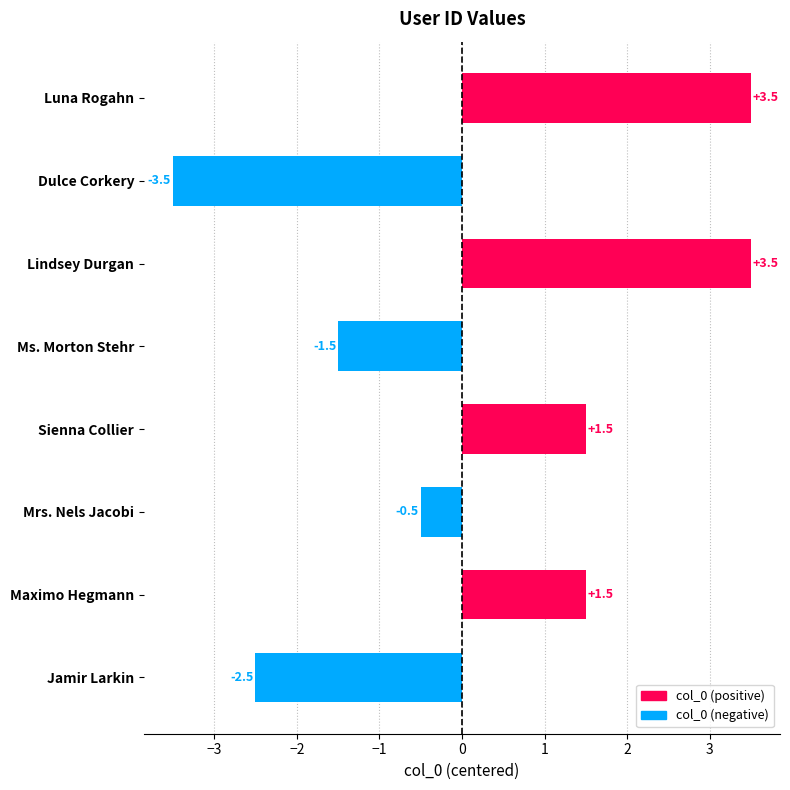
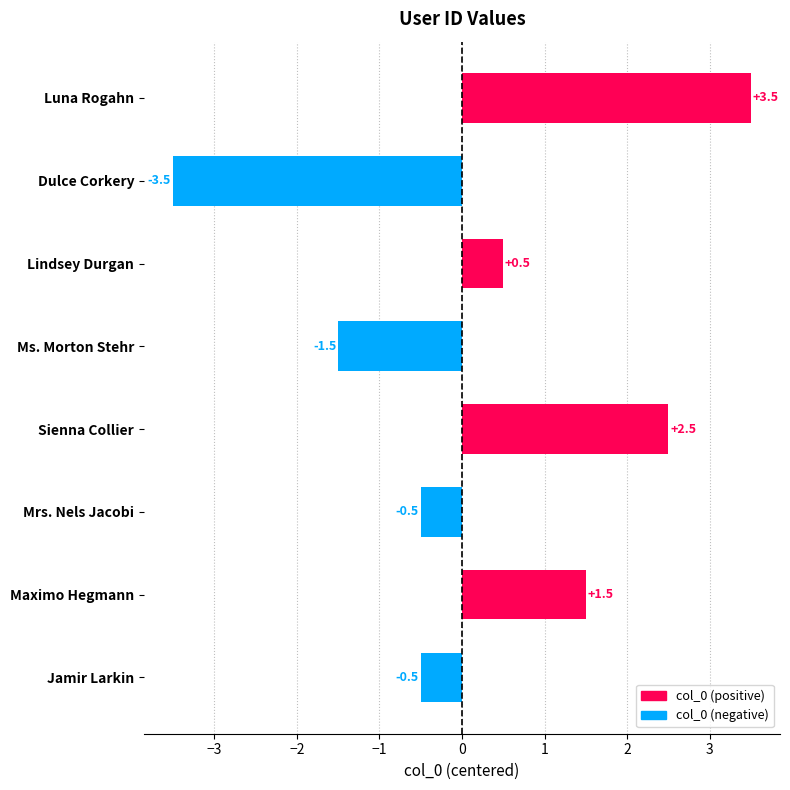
Lindsey Durgan: +3.5 -> +0.5
Sienna Collier: +1.5 -> +2.5
Jamir Larkin: -2.5 -> -0.5
